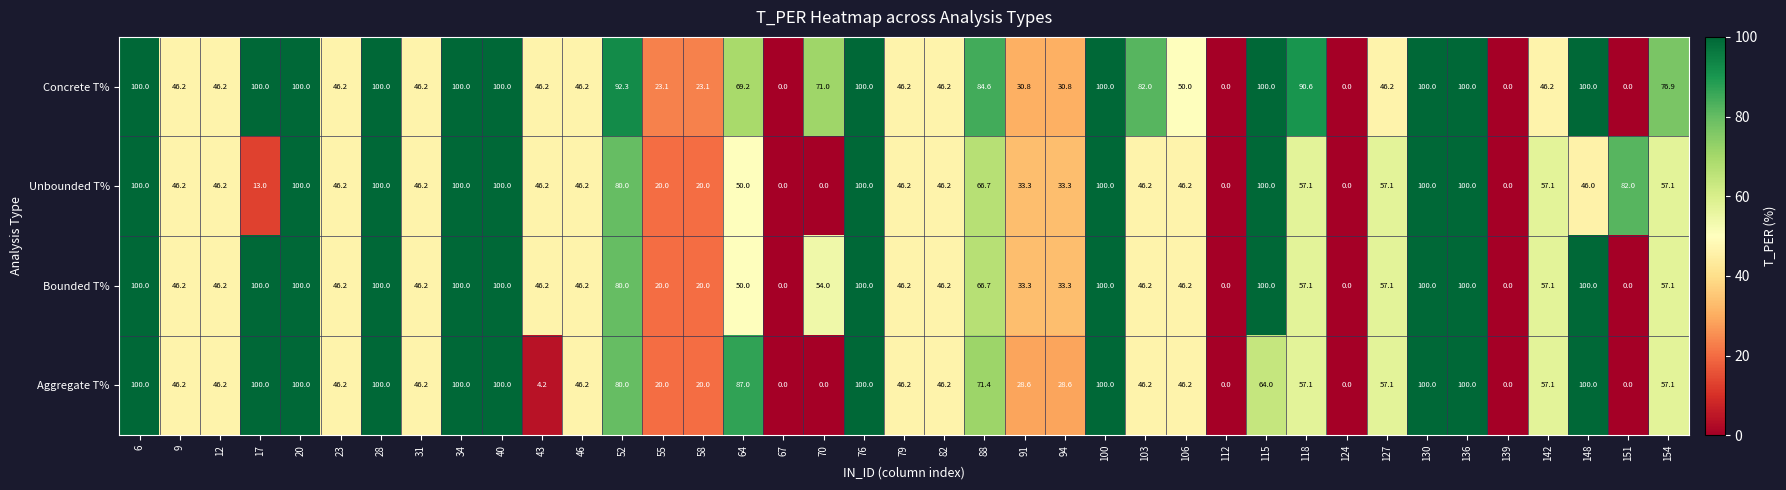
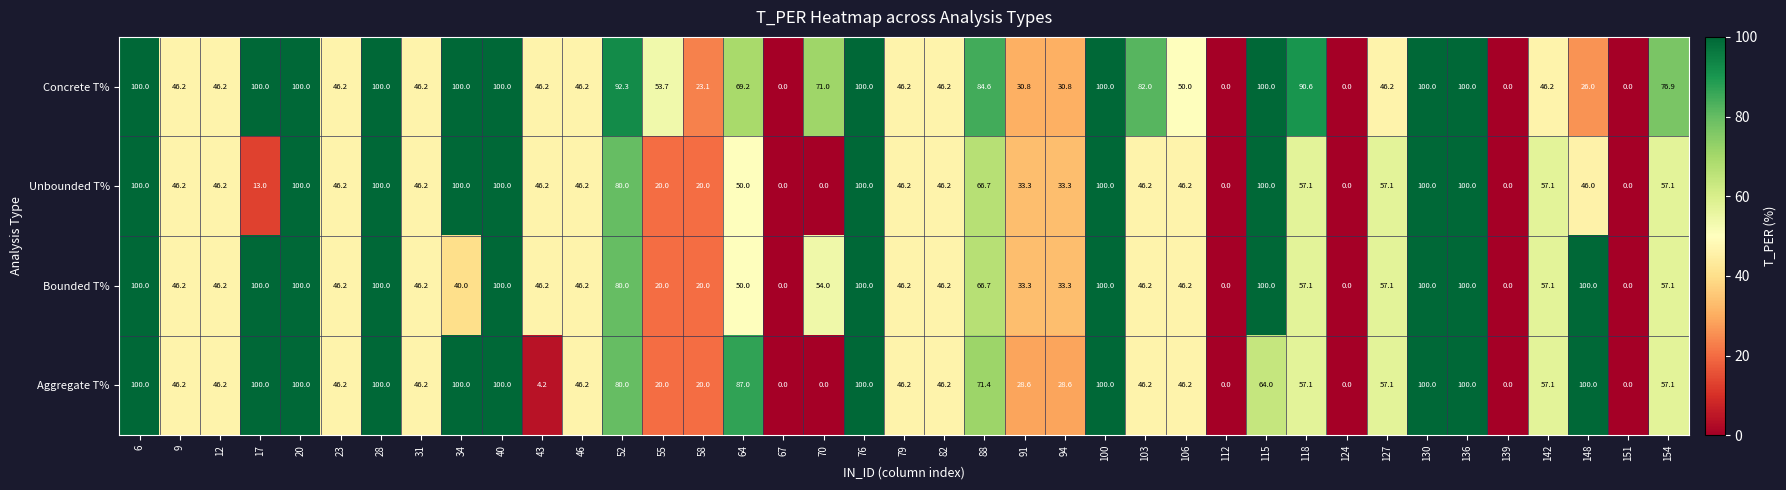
Concrete T%, 55: 23.1 -> 53.7
Concrete T%, 148: 100.0 -> 26.0
Unbounded T%, 151: 82.0 -> 0.0
Bounded T%, 34: 100.0 -> 40.0
